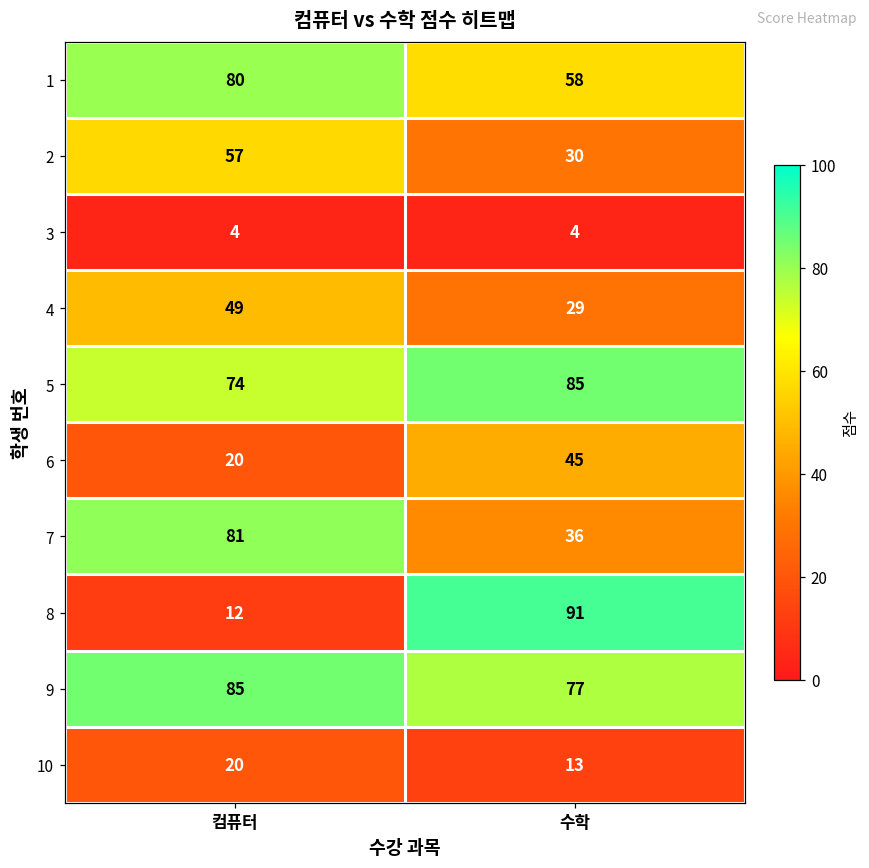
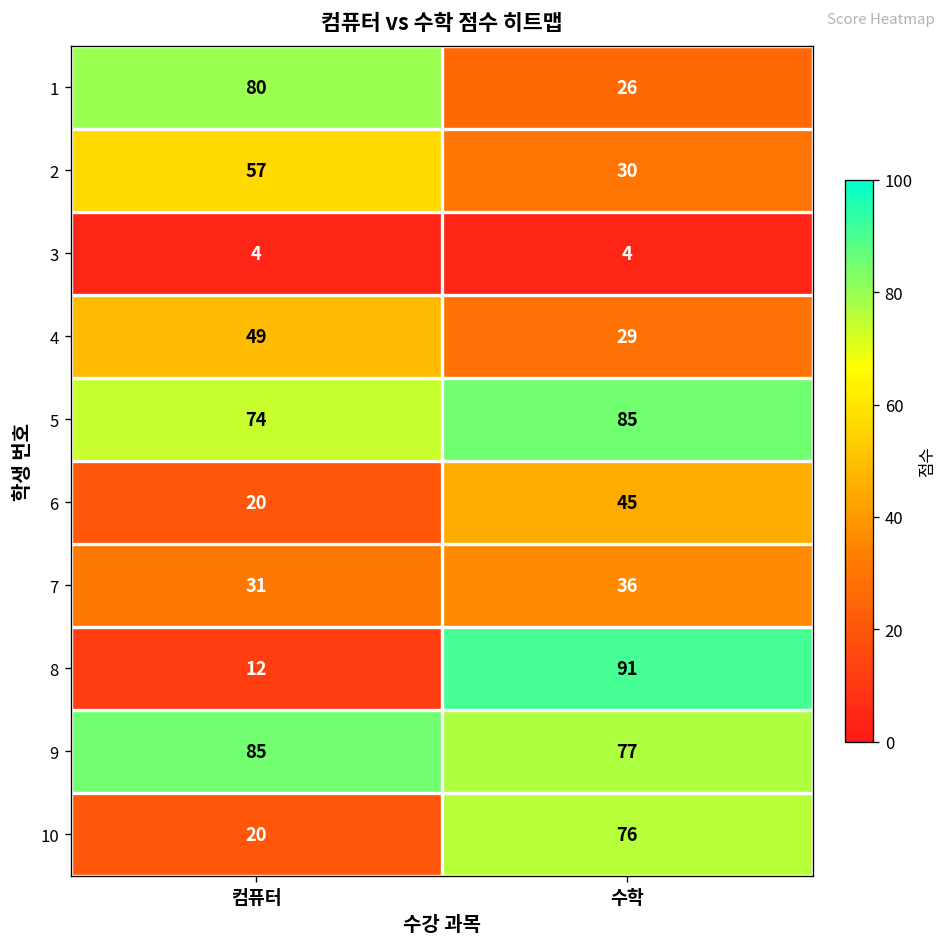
1, 수학: 58 -> 26
7, 컴퓨터: 81 -> 31
10, 수학: 13 -> 76
